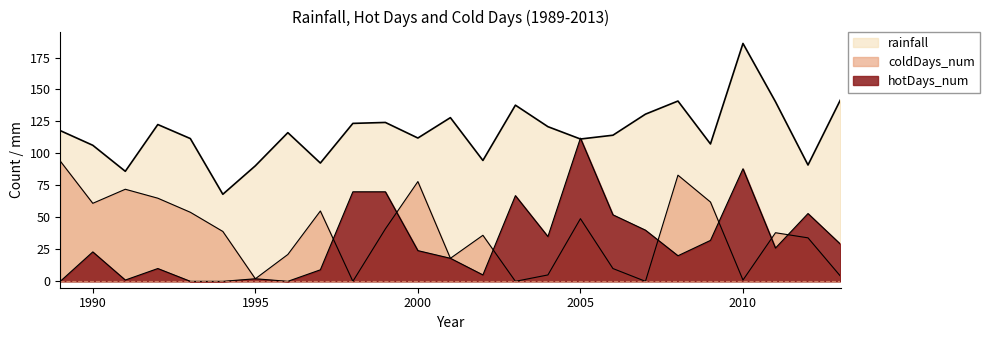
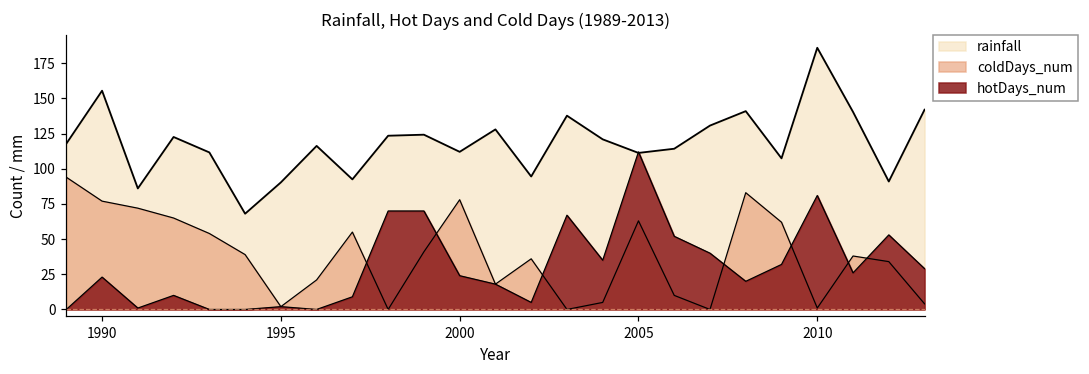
rainfall, 1990: 106 -> 155
coldDays_num, 1990: 61 -> 77
coldDays_num, 2005: 49 -> 63
hotDays_num, 2010: 88 -> 81
